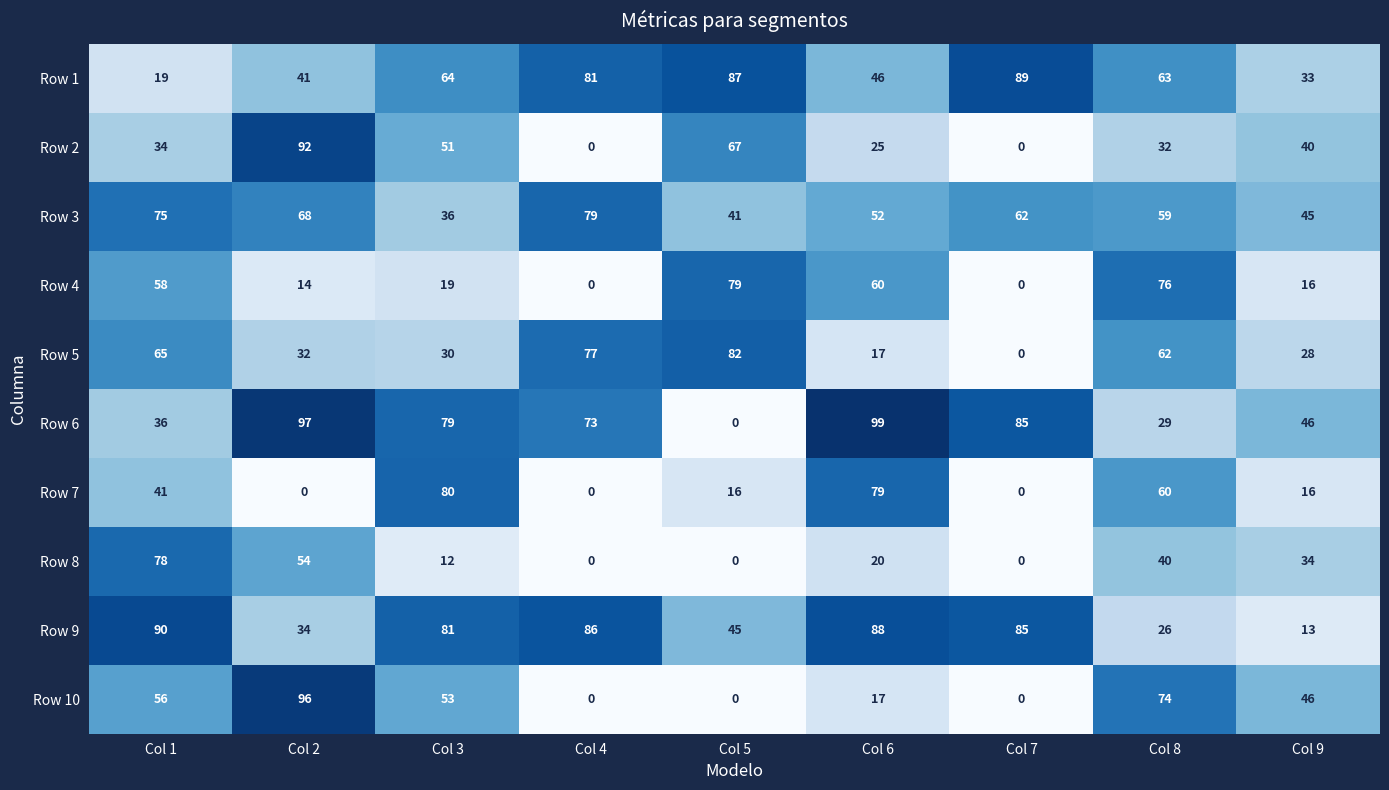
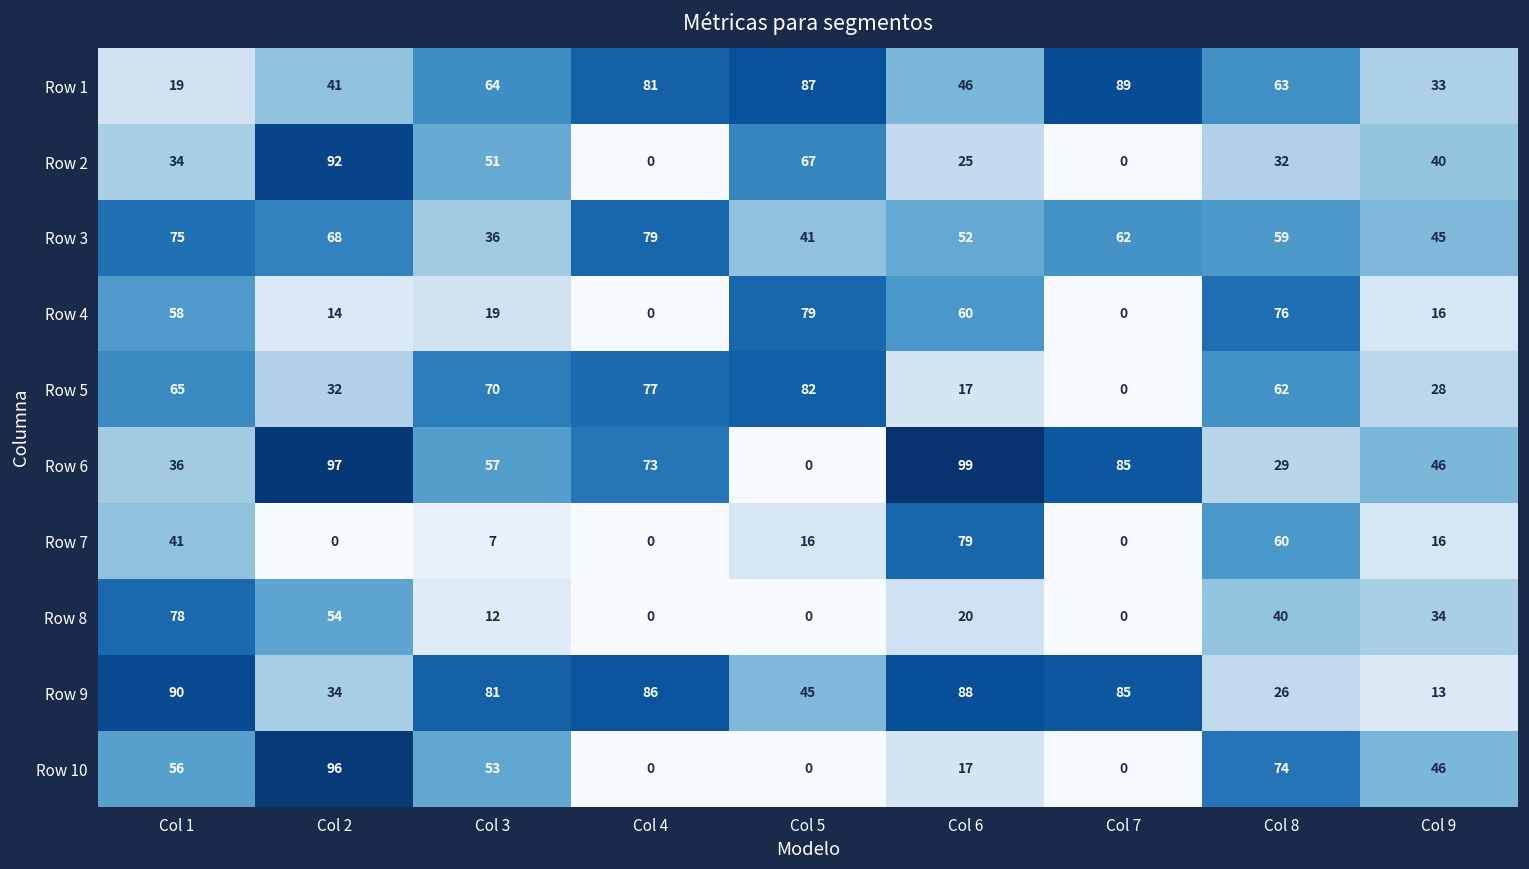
Row 5, Col 3: 30 -> 70
Row 6, Col 3: 79 -> 57
Row 7, Col 3: 80 -> 7
